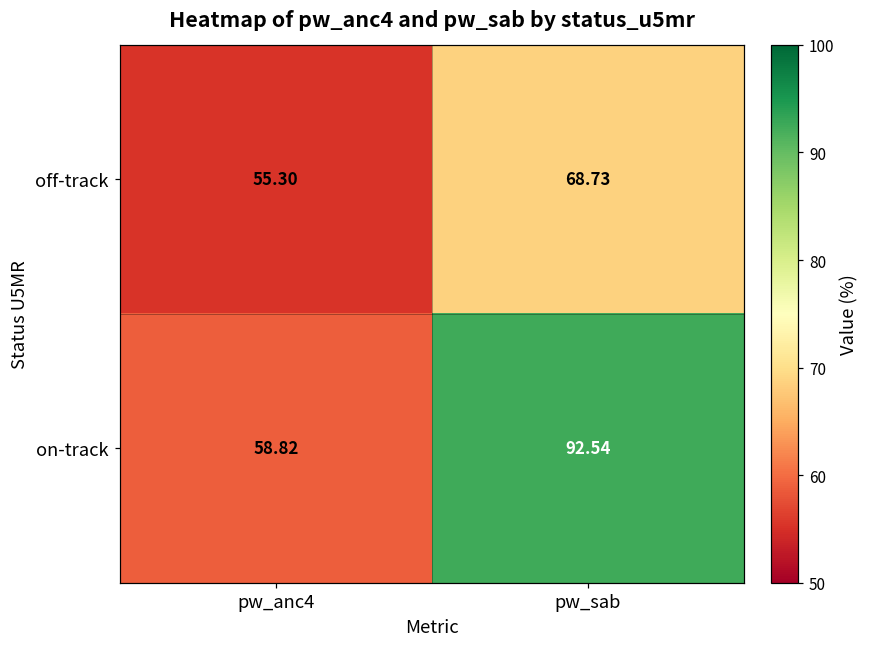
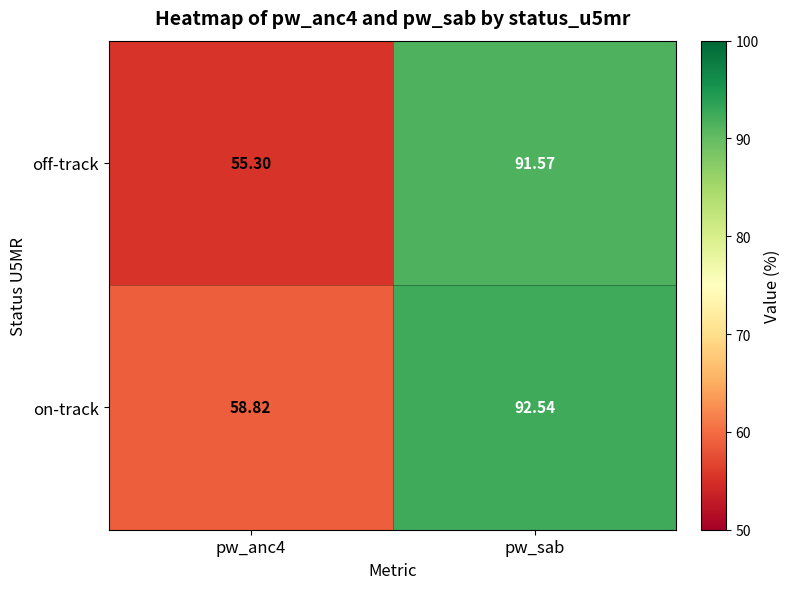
off-track, pw_sab: 68.73 -> 91.57
